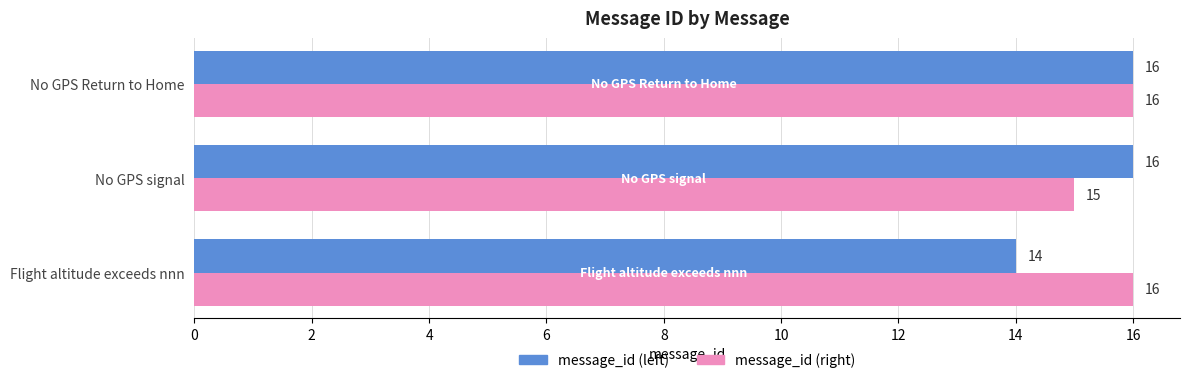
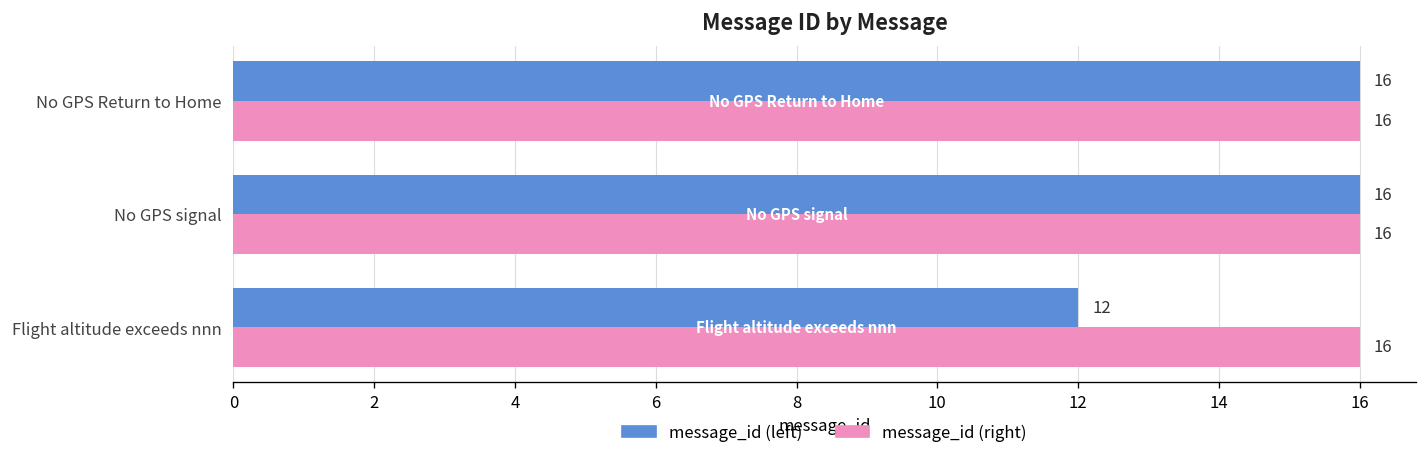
message_id (right), No GPS signal: 15 -> 16
message_id (left), Flight altitude exceeds nnn: 14 -> 12
